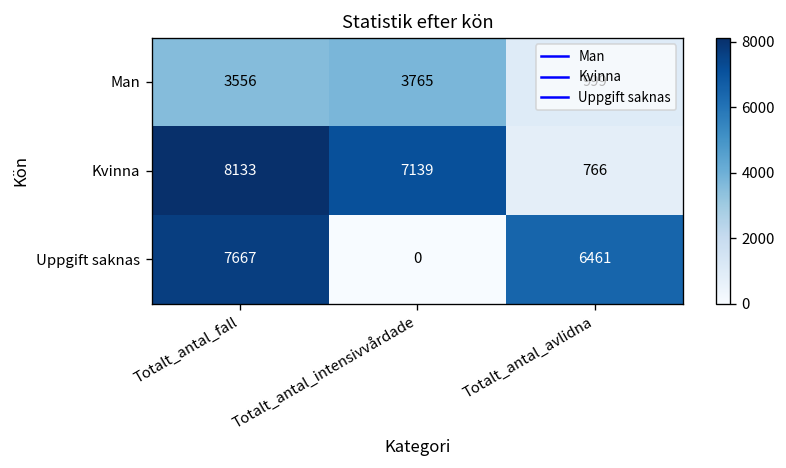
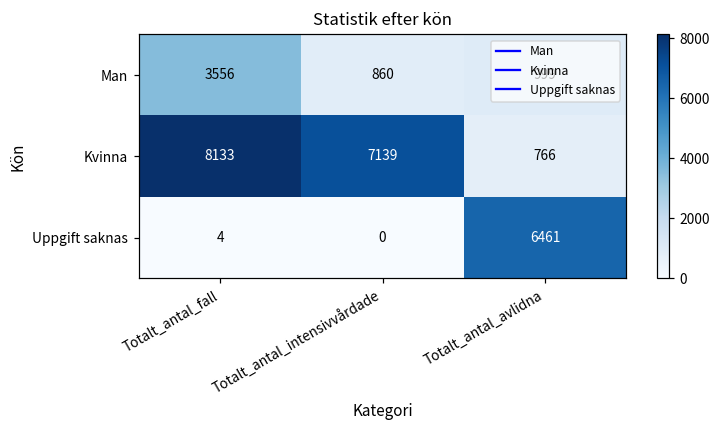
Man, Totalt_antal_intensivvårdade: 3765 -> 860
Uppgift saknas, Totalt_antal_fall: 7667 -> 4
